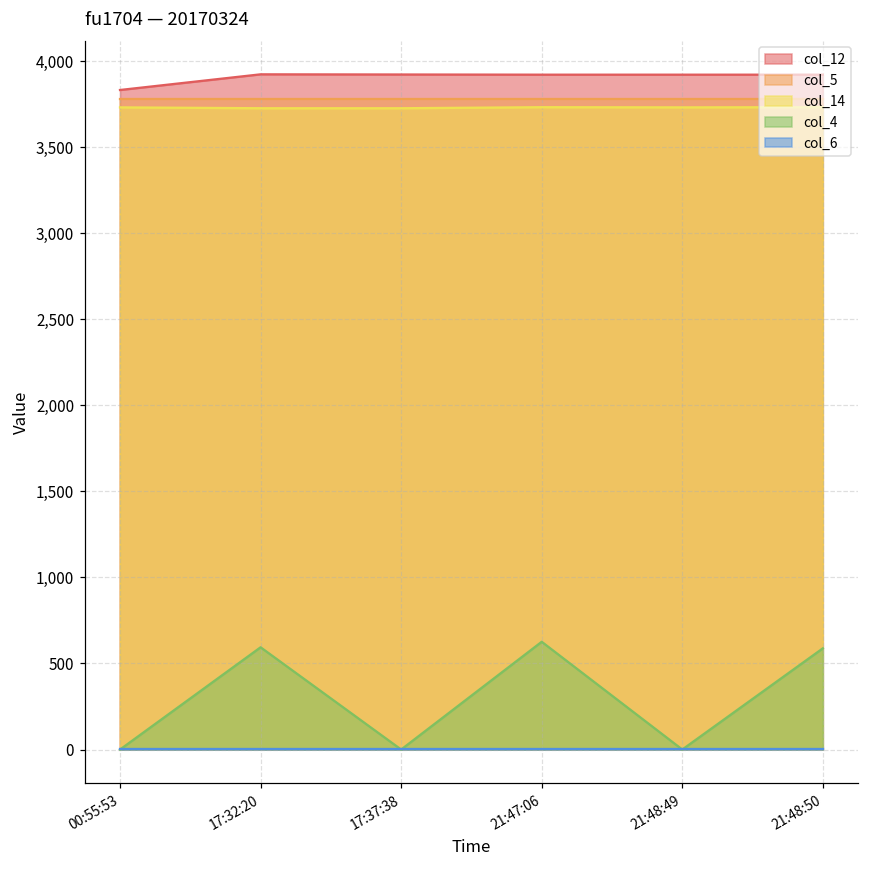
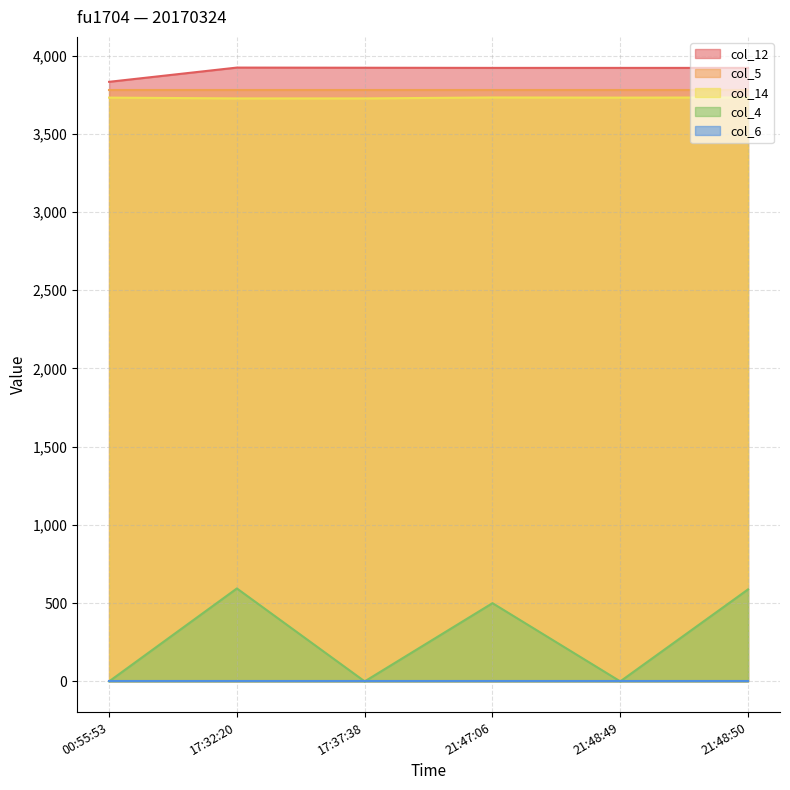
col_4, 21:47:06: 630 -> 500
